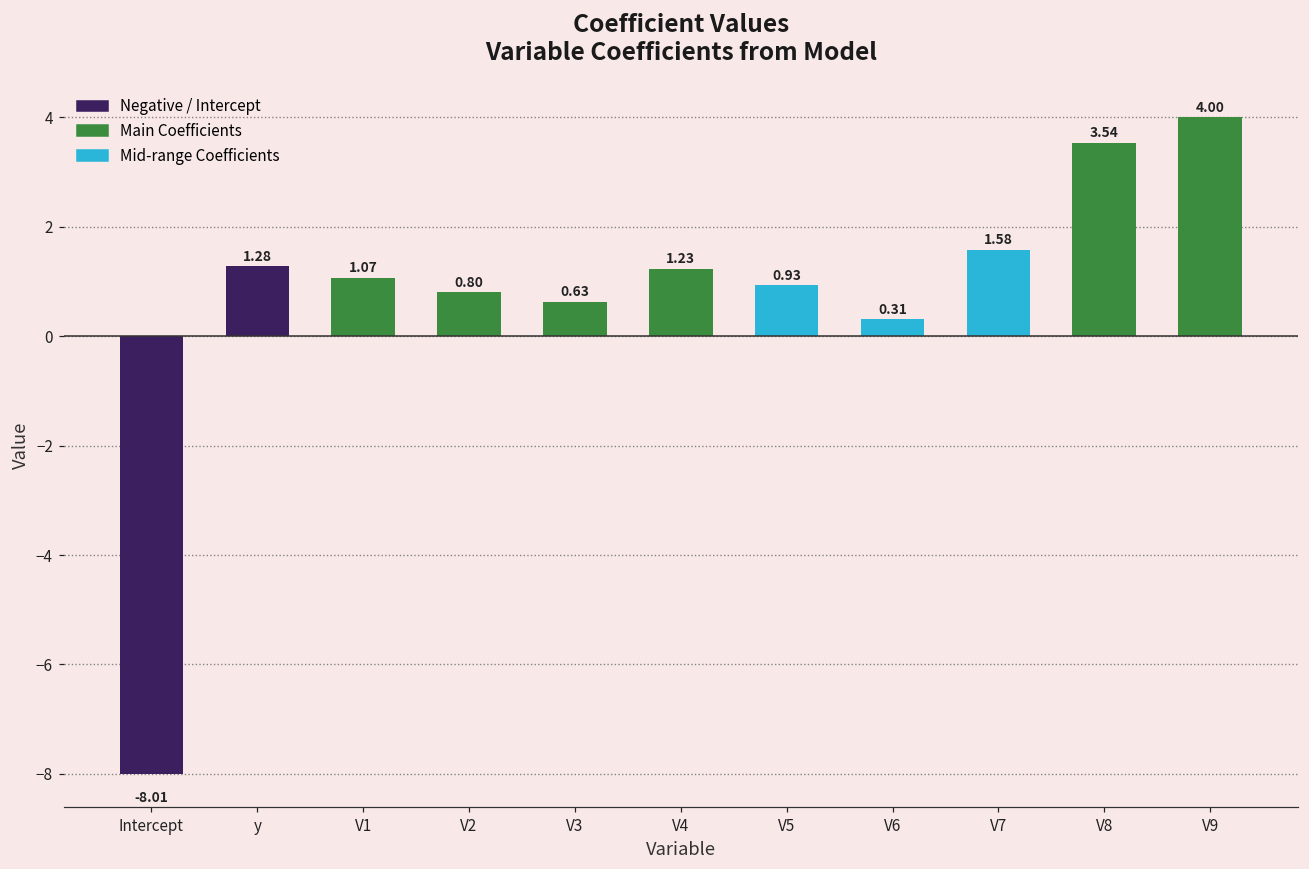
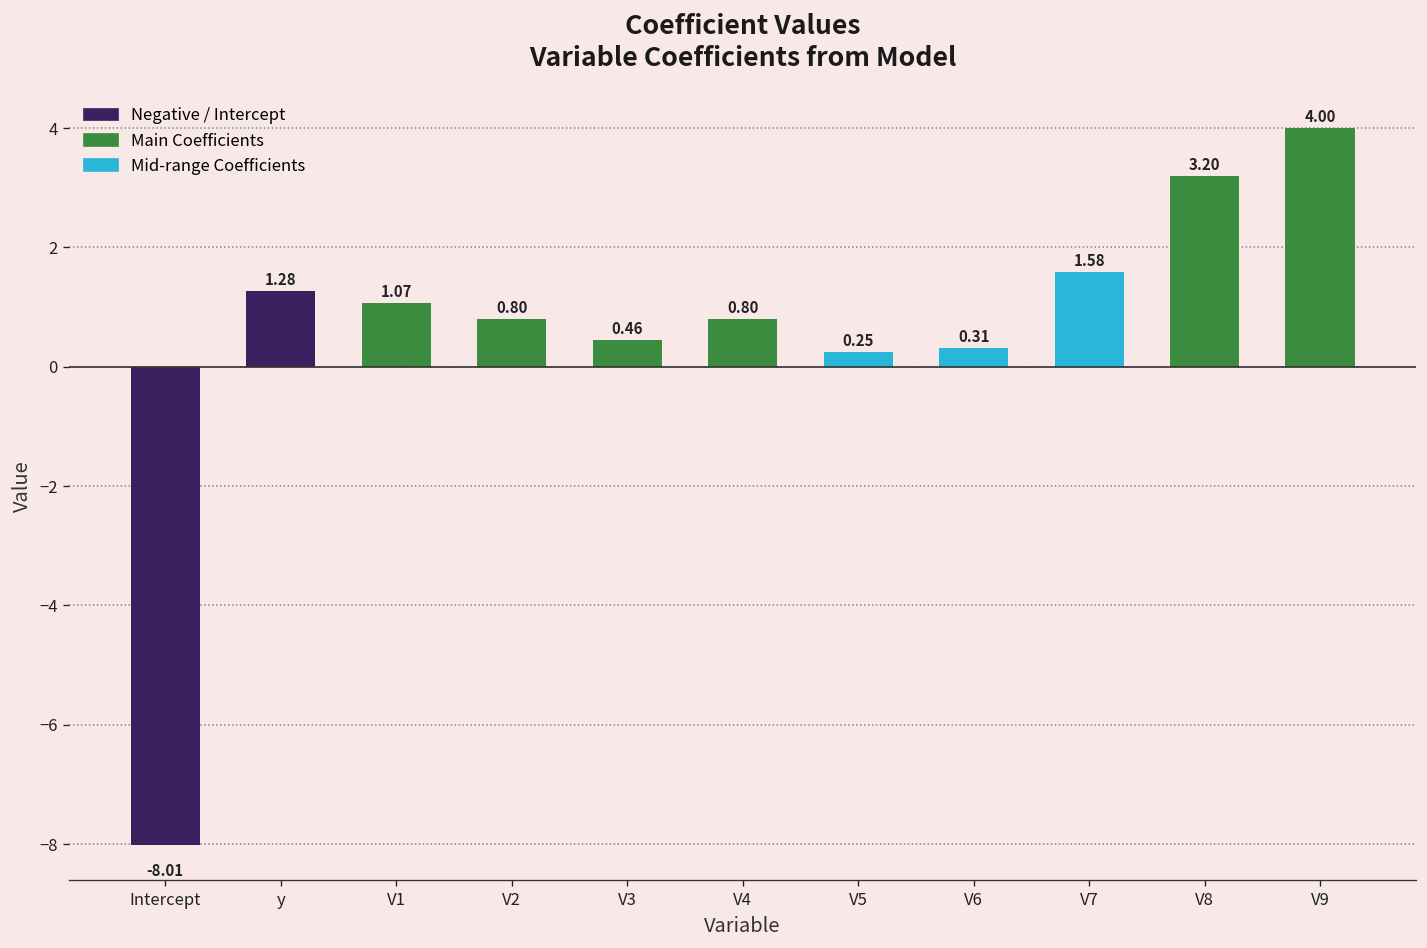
V3: 0.63 -> 0.46
V4: 1.23 -> 0.80
V5: 0.93 -> 0.25
V8: 3.54 -> 3.20
